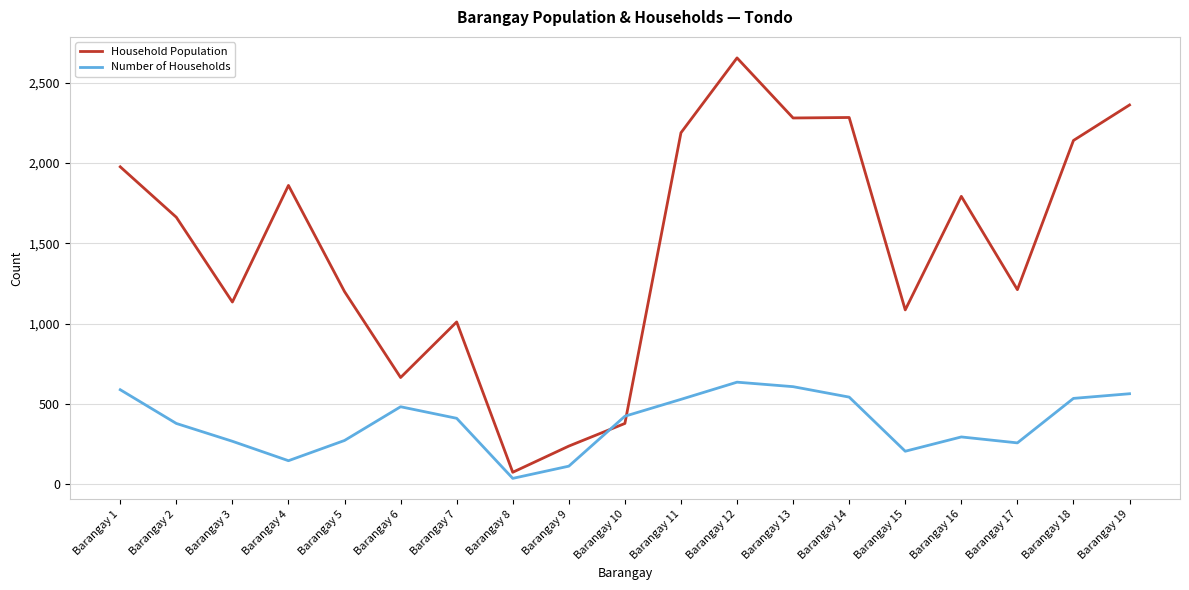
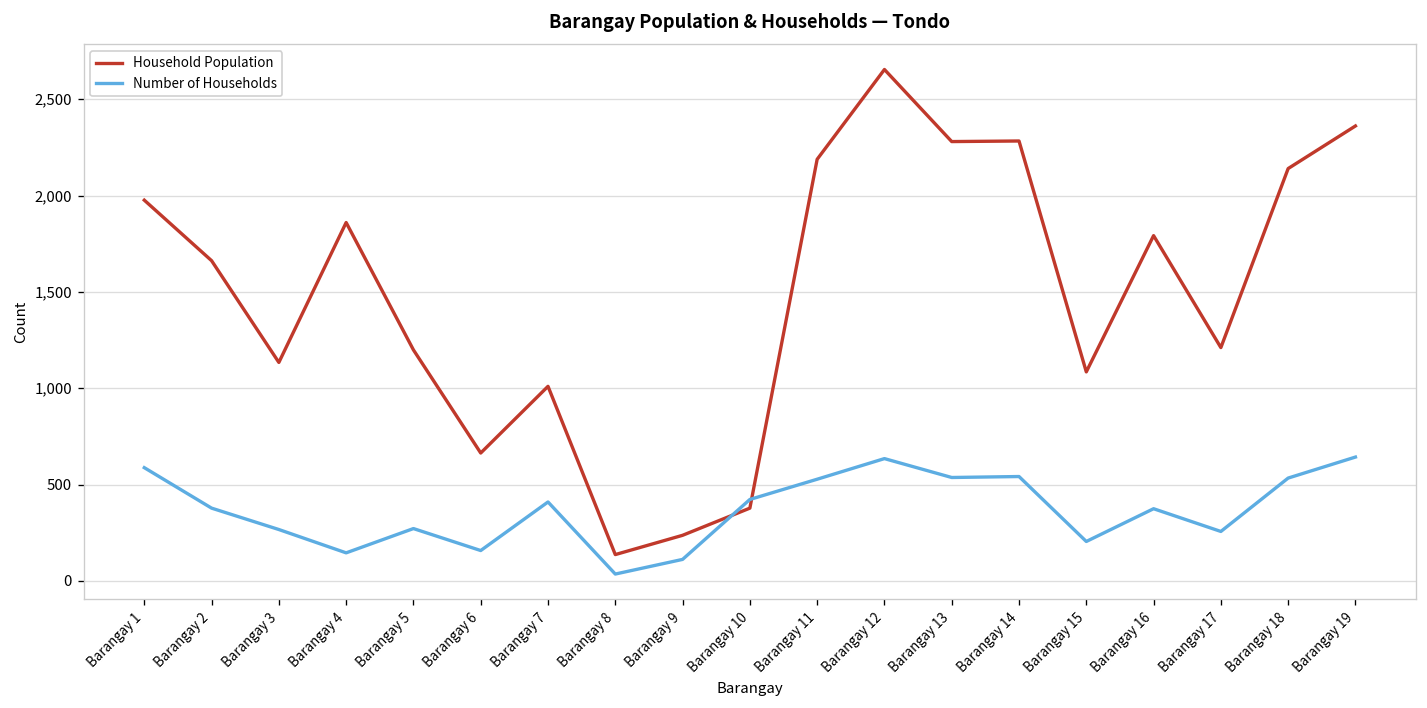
Number of Households, Barangay 6: 480 -> 160
Household Population, Barangay 8: 70 -> 140
Number of Households, Barangay 13: 610 -> 540
Number of Households, Barangay 16: 290 -> 380
Number of Households, Barangay 19: 560 -> 640
